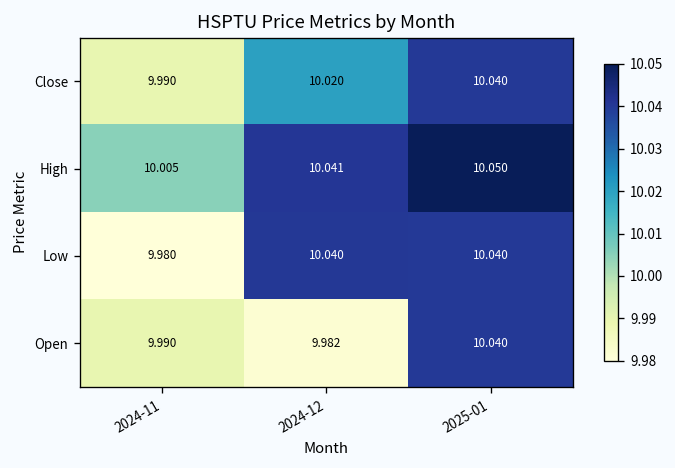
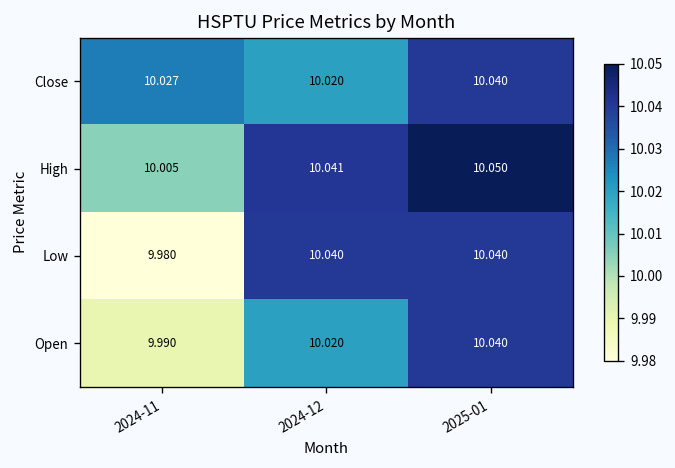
Close, 2024-11: 9.990 -> 10.027
Open, 2024-12: 9.982 -> 10.020
